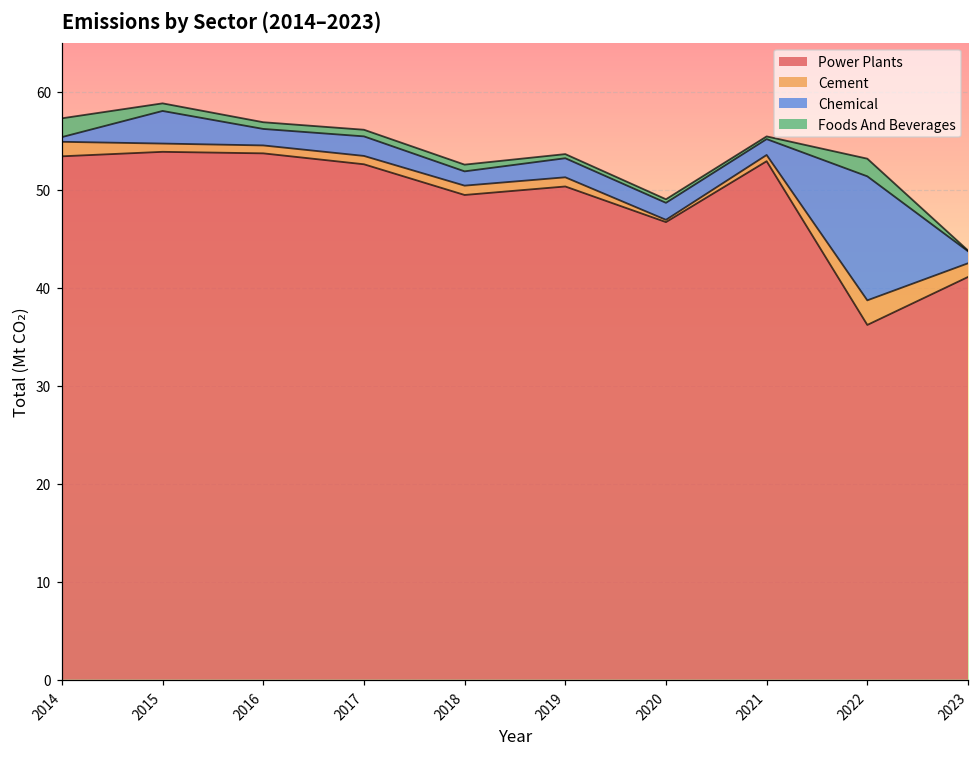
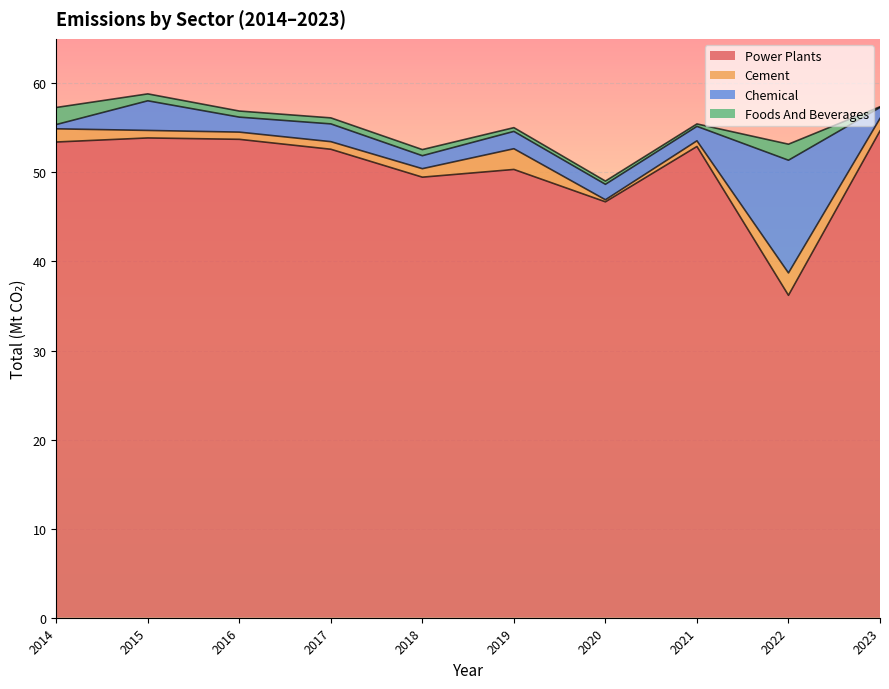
Cement, 2019: 1 -> 2
Power Plants, 2023: 41 -> 55
